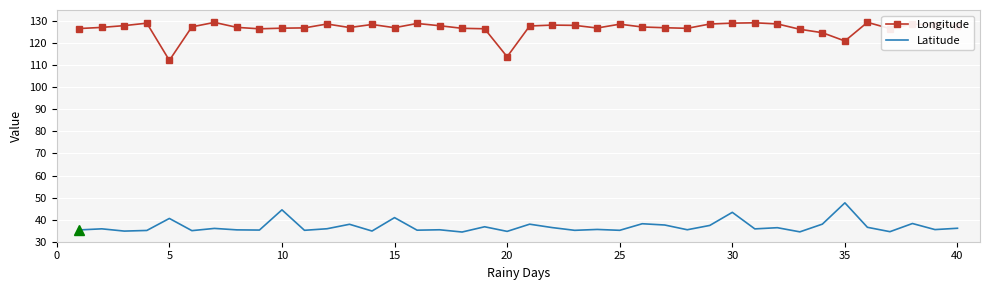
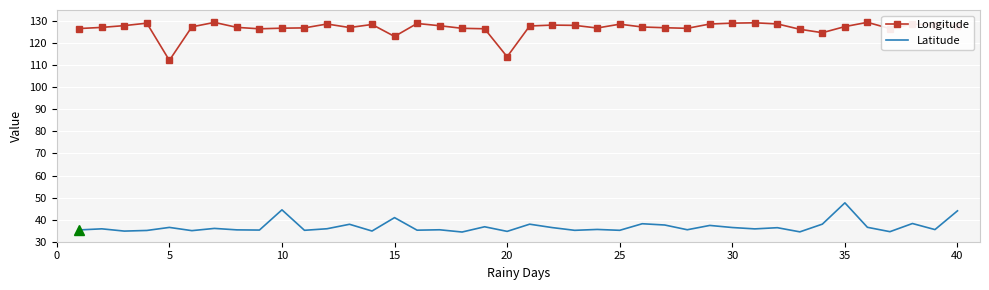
Latitude, 5: 41 -> 36
Longitude, 15: 127 -> 123
Latitude, 30: 43 -> 36
Longitude, 35: 121 -> 127
Latitude, 40: 36 -> 44
